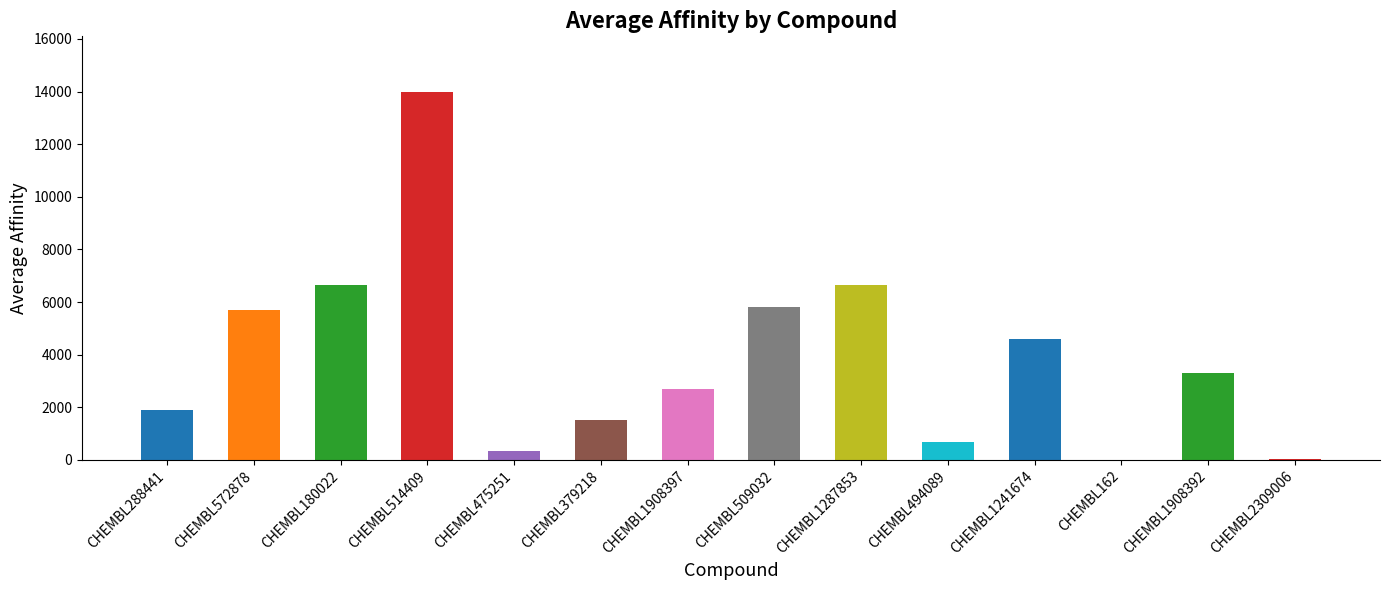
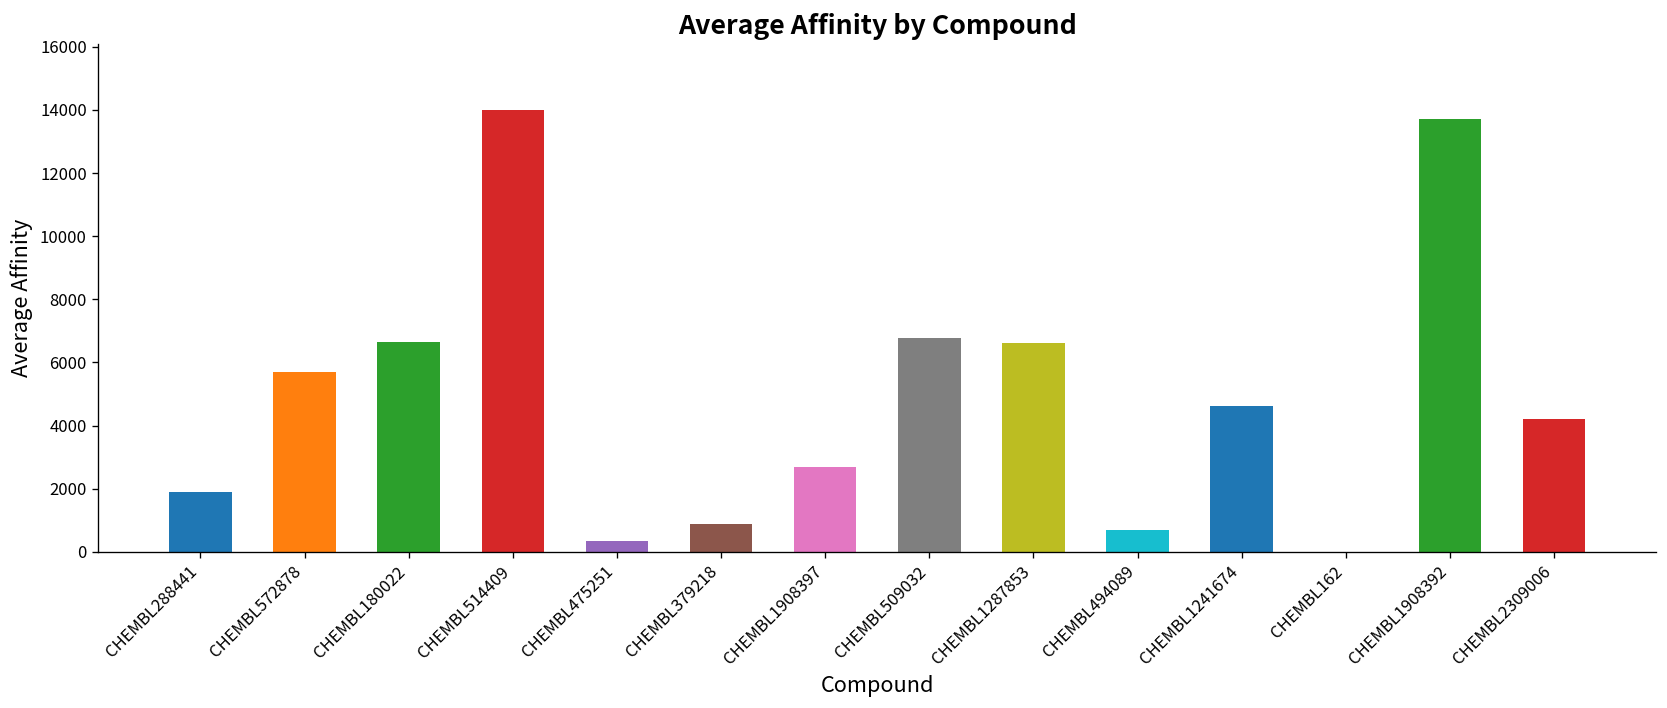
CHEMBL379218: 1500 -> 900
CHEMBL509032: 5800 -> 6800
CHEMBL1908392: 3300 -> 13700
CHEMBL2309006: 0 -> 4200
